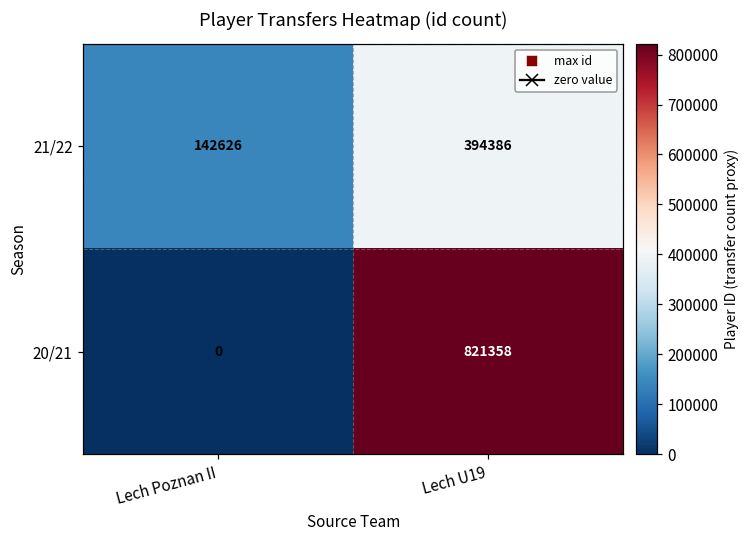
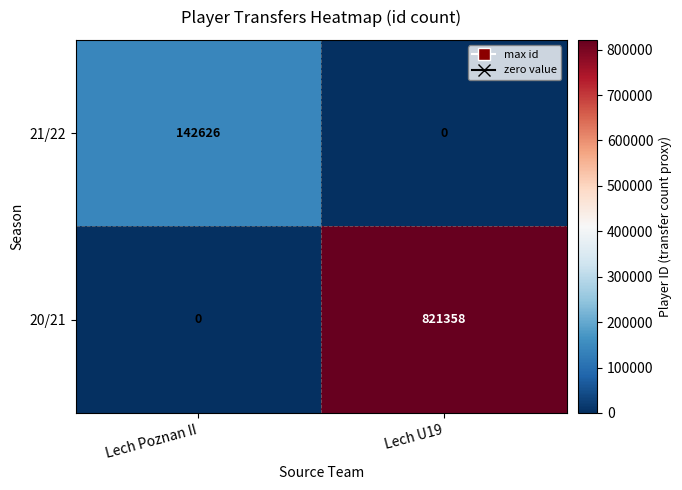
21/22, Lech U19: 394386 -> 0
